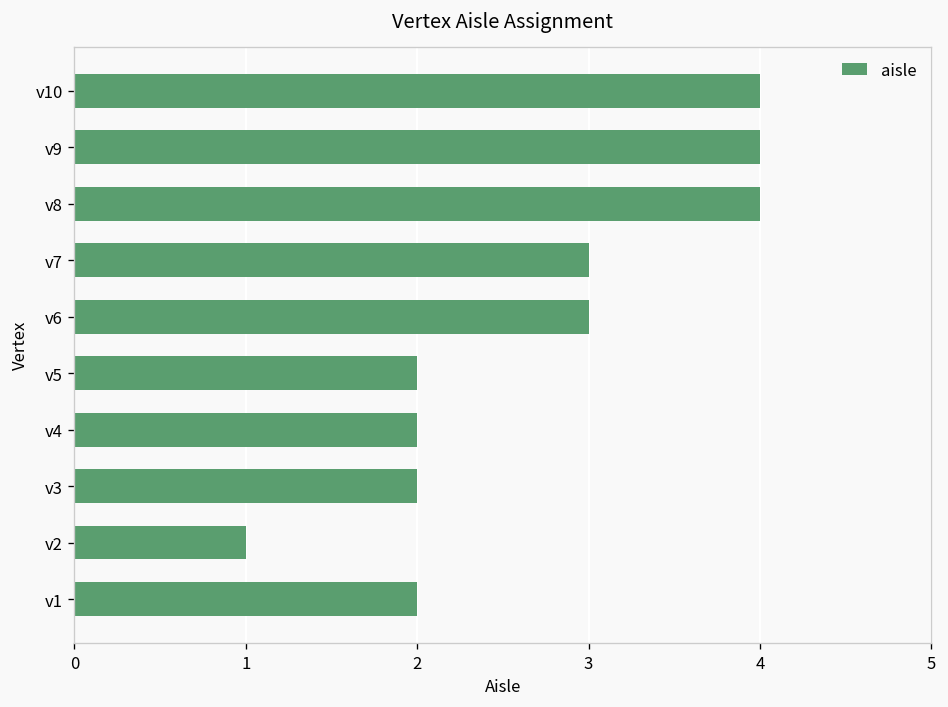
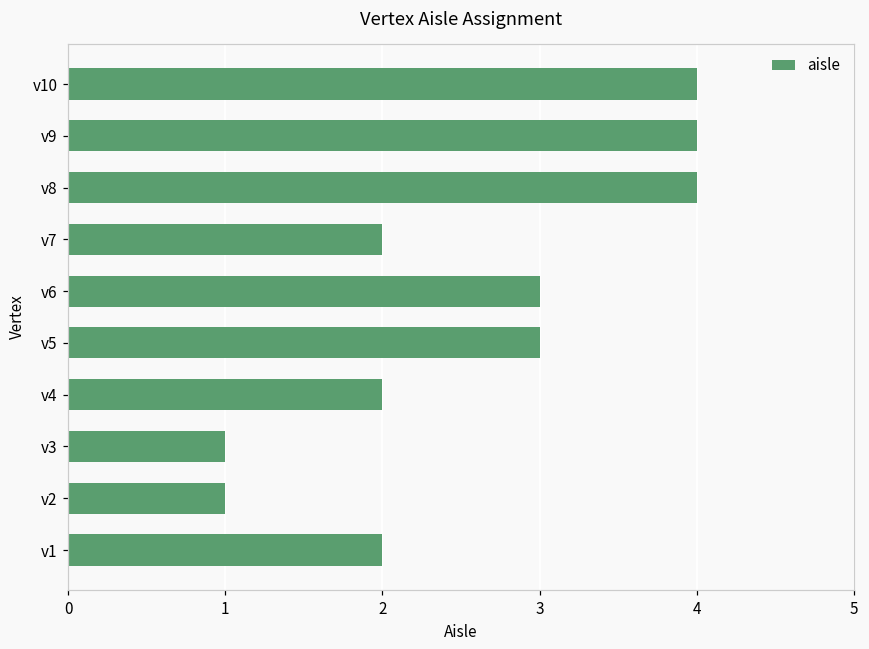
v7: 3 -> 2
v5: 2 -> 3
v3: 2 -> 1
